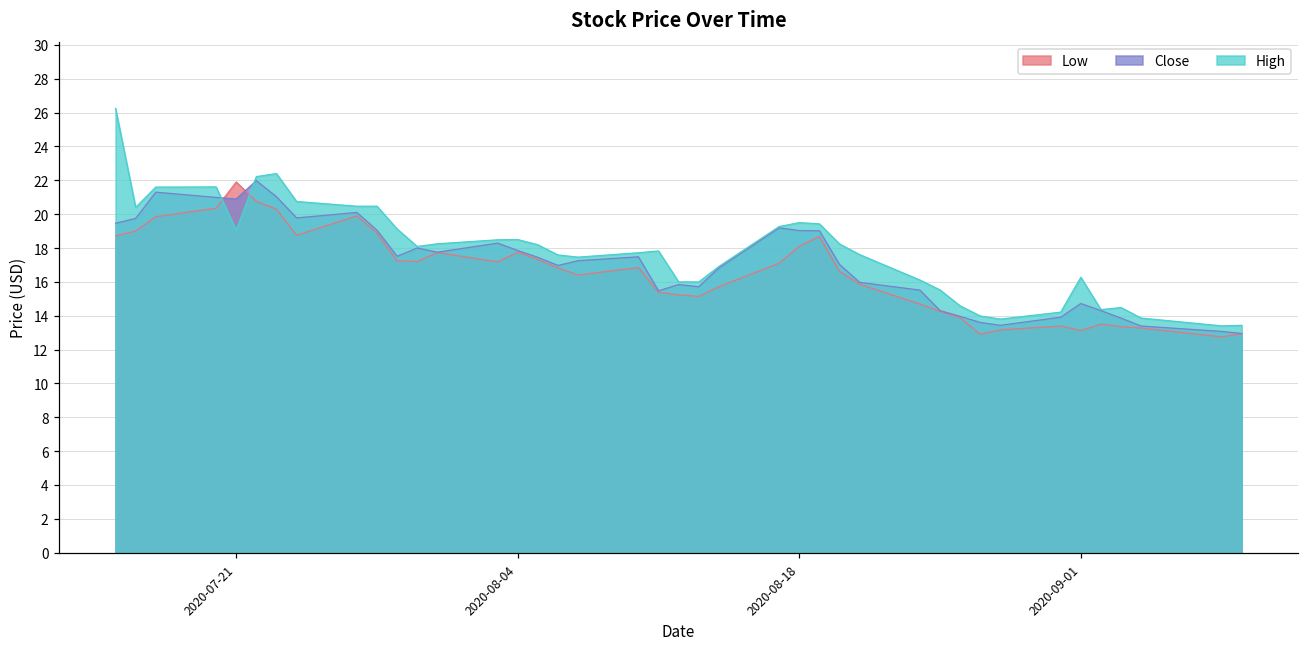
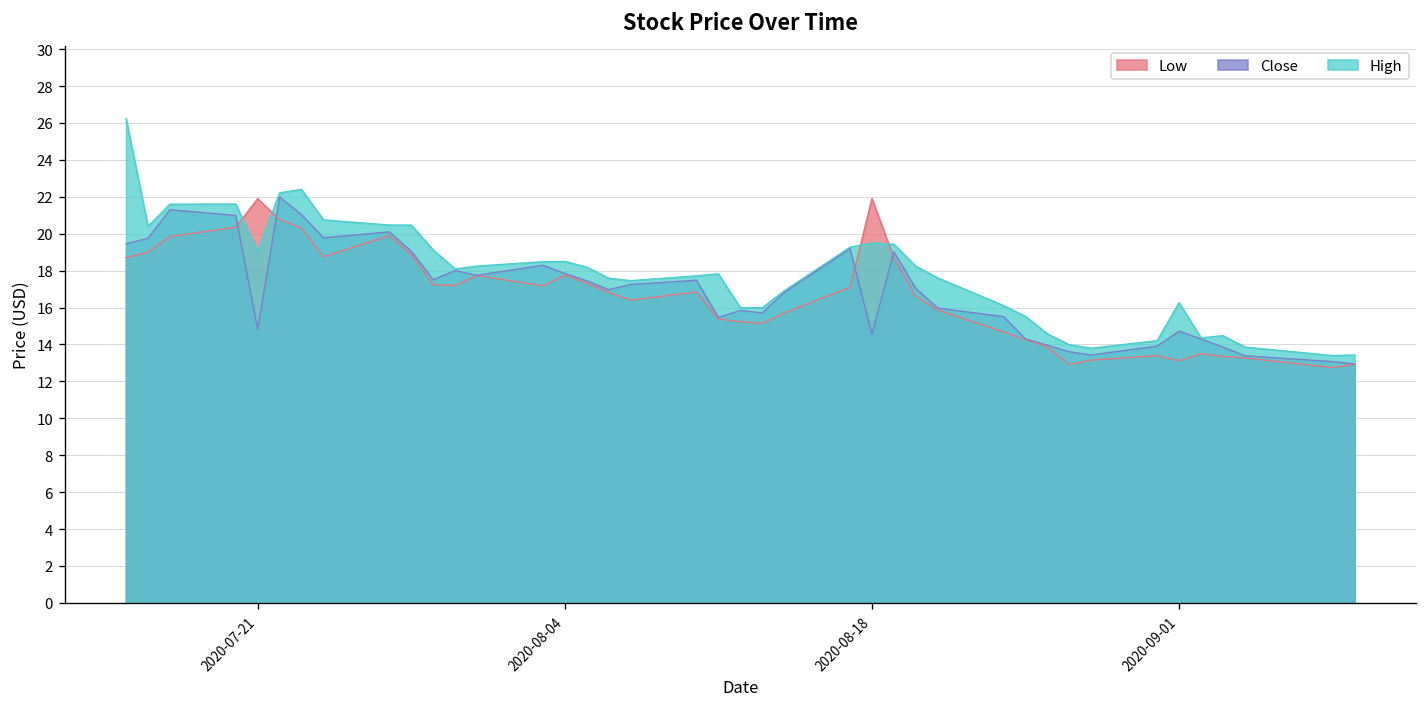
Close, 2020-07-21: 20.9 -> 14.8
Low, 2020-08-18: 18.1 -> 21.9
Close, 2020-08-18: 19.0 -> 14.6
